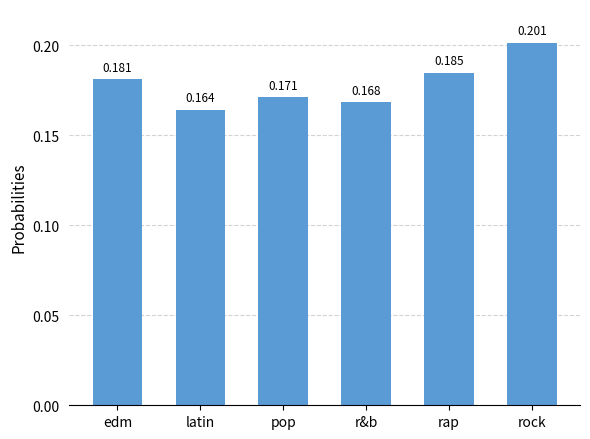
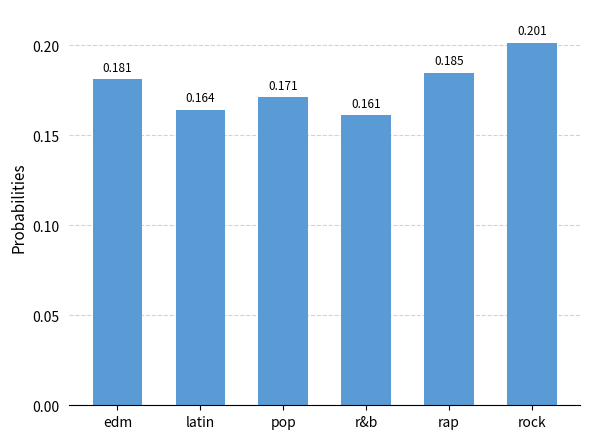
r&b: 0.168 -> 0.161
